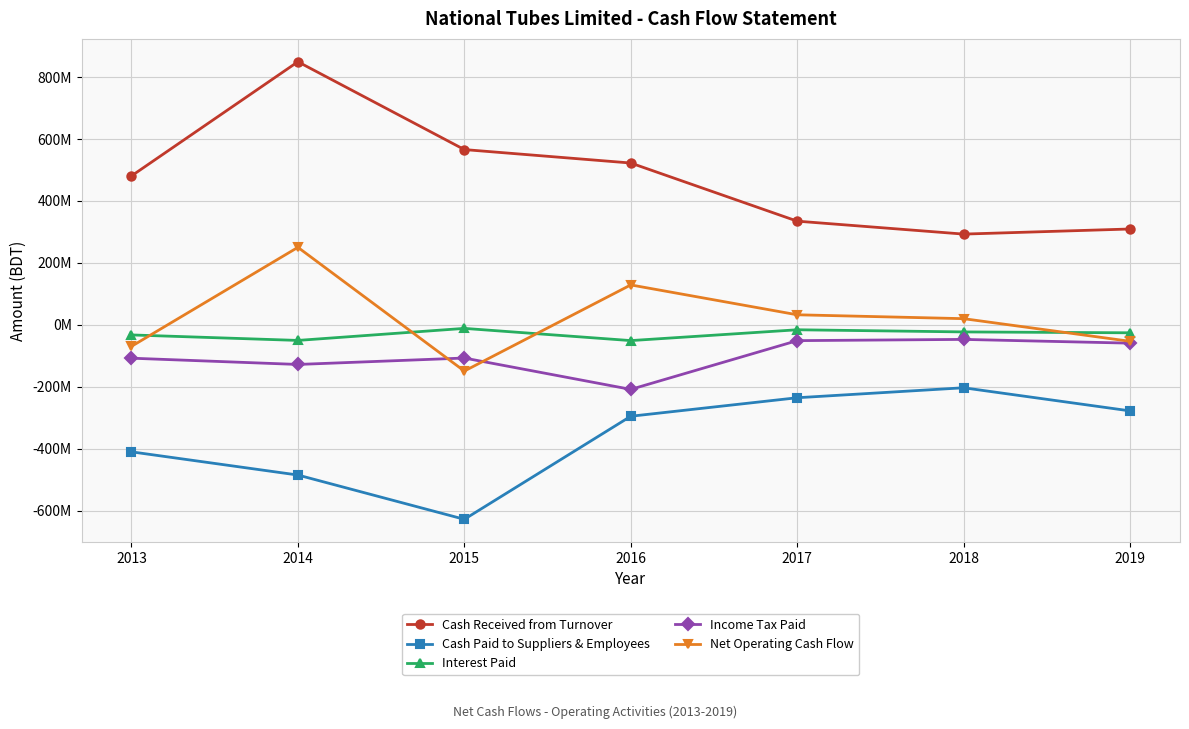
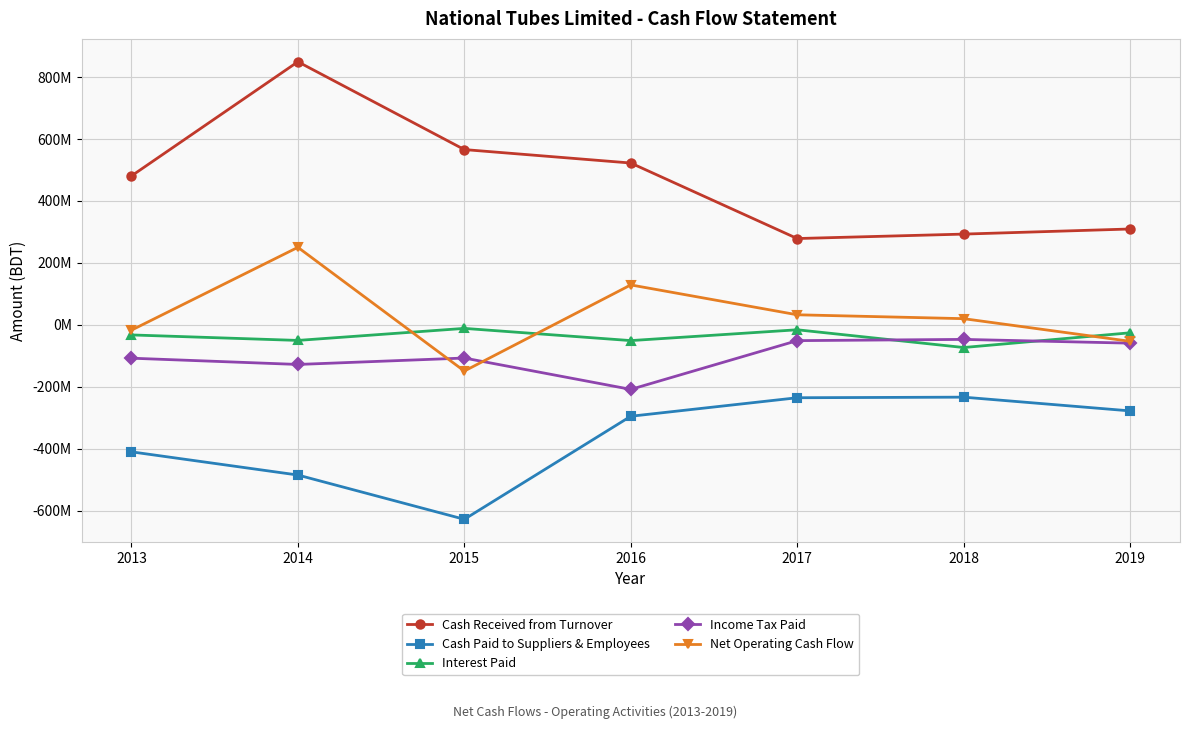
Net Operating Cash Flow, 2013: -70000000 -> -20000000
Cash Received from Turnover, 2017: 330000000 -> 280000000
Cash Paid to Suppliers & Employees, 2018: -200000000 -> -230000000
Interest Paid, 2018: -20000000 -> -70000000
